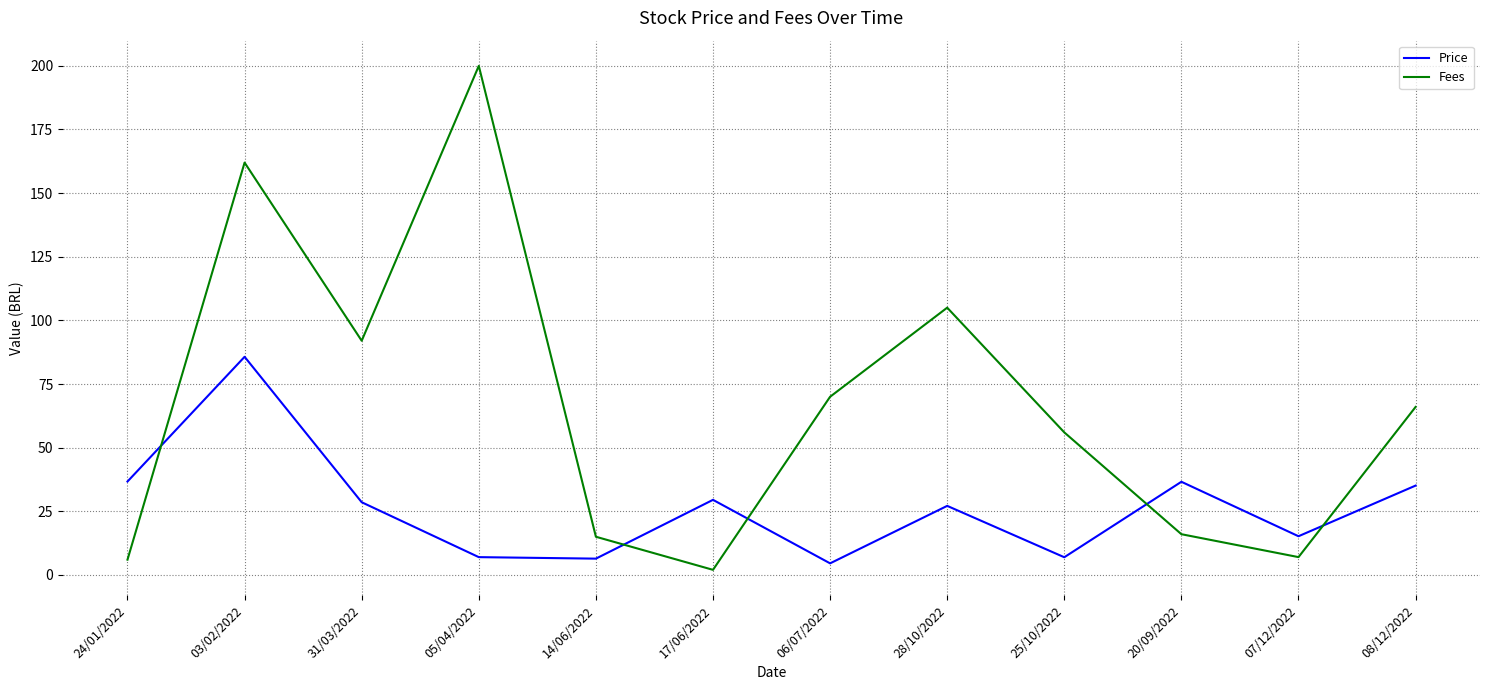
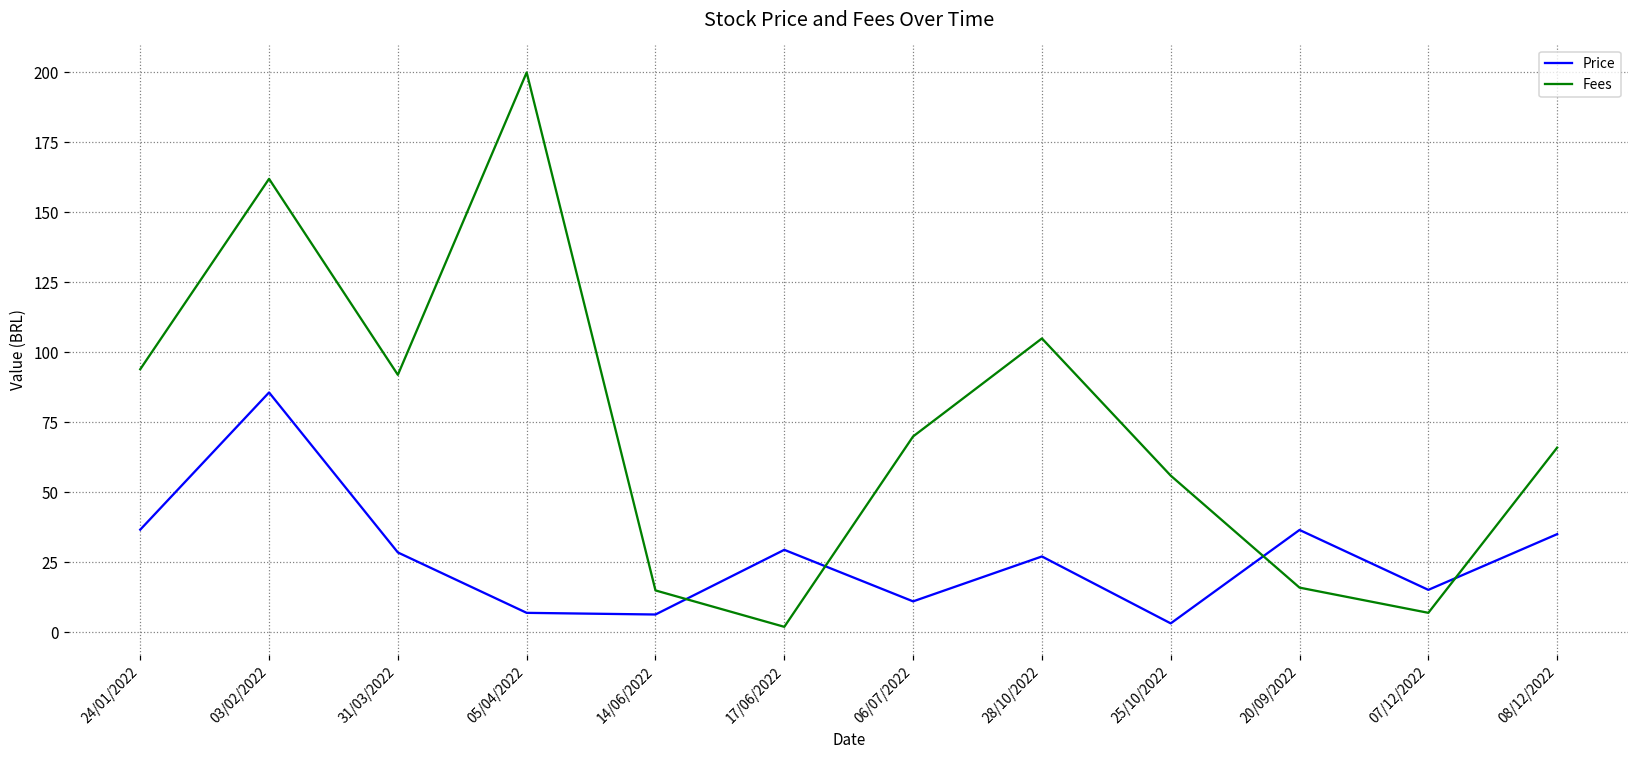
Fees, 24/01/2022: 6 -> 94
Price, 06/07/2022: 5 -> 11
Price, 25/10/2022: 7 -> 3
